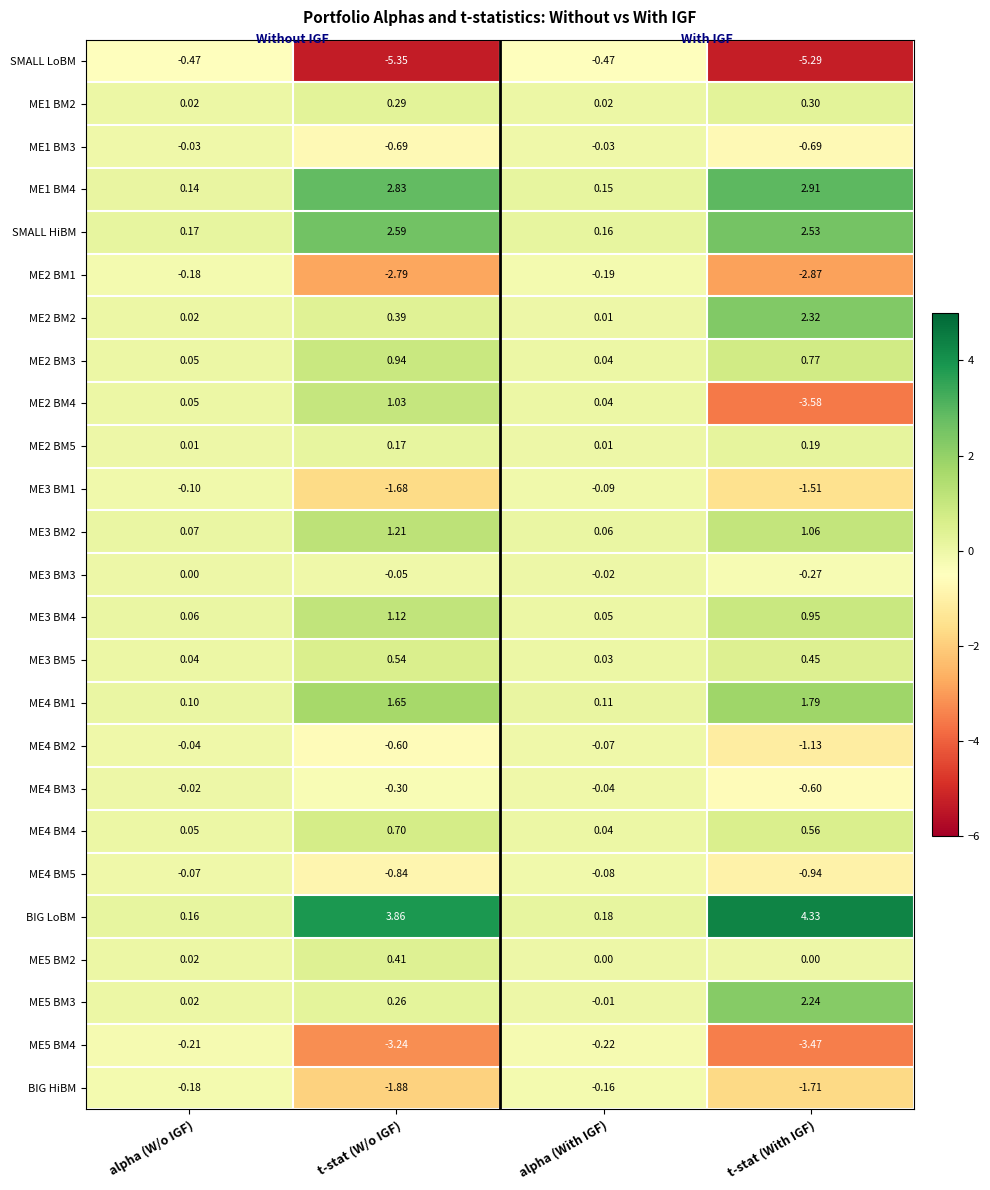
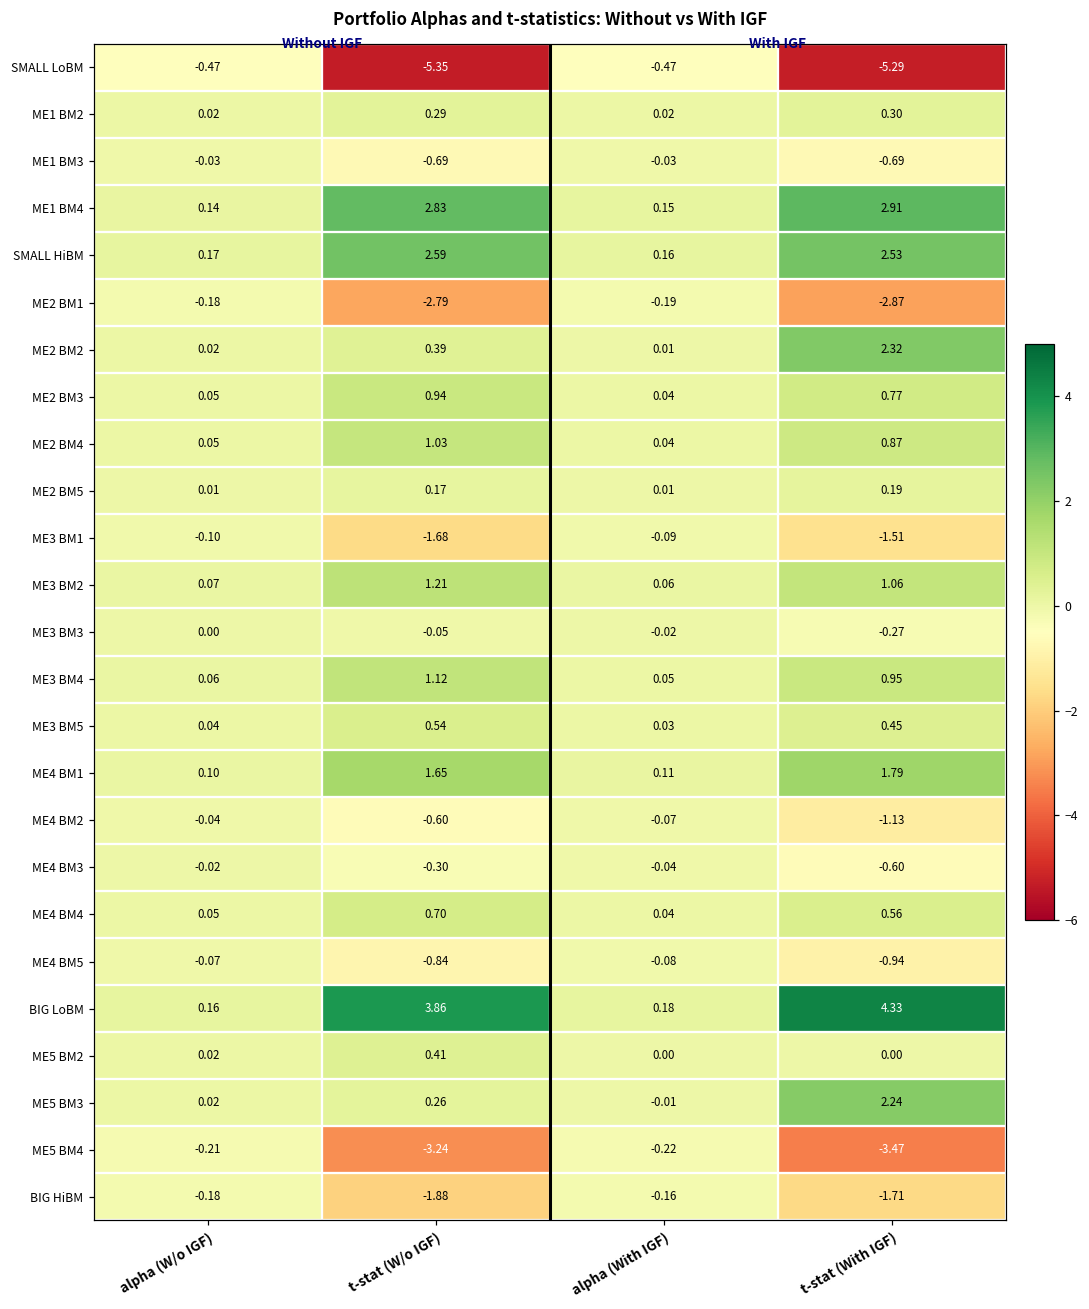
ME2 BM4, t-stat (With IGF): -3.58 -> 0.87
